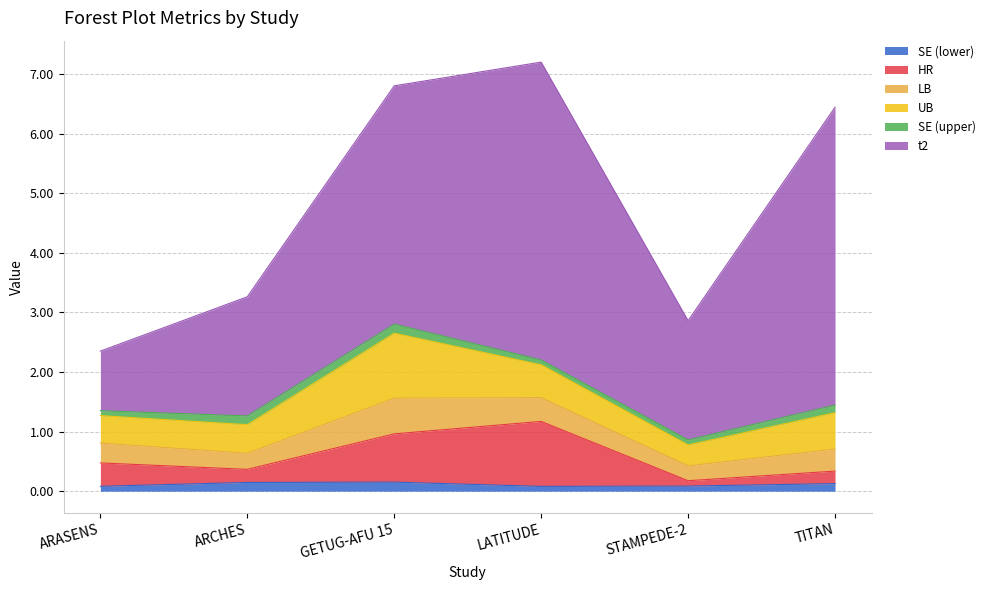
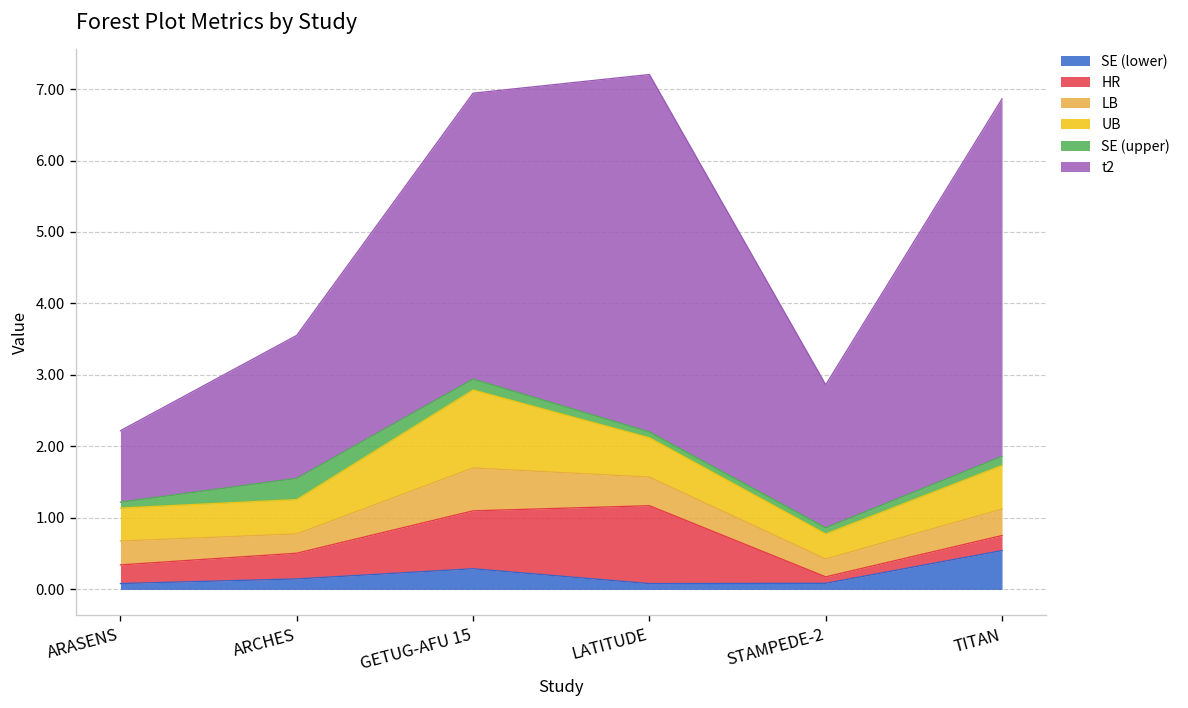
HR, ARASENS: 0.4 -> 0.3
HR, ARCHES: 0.2 -> 0.4
SE (upper), ARCHES: 0.1 -> 0.3
SE (lower), GETUG-AFU 15: 0.2 -> 0.3
SE (lower), TITAN: 0.1 -> 0.5
